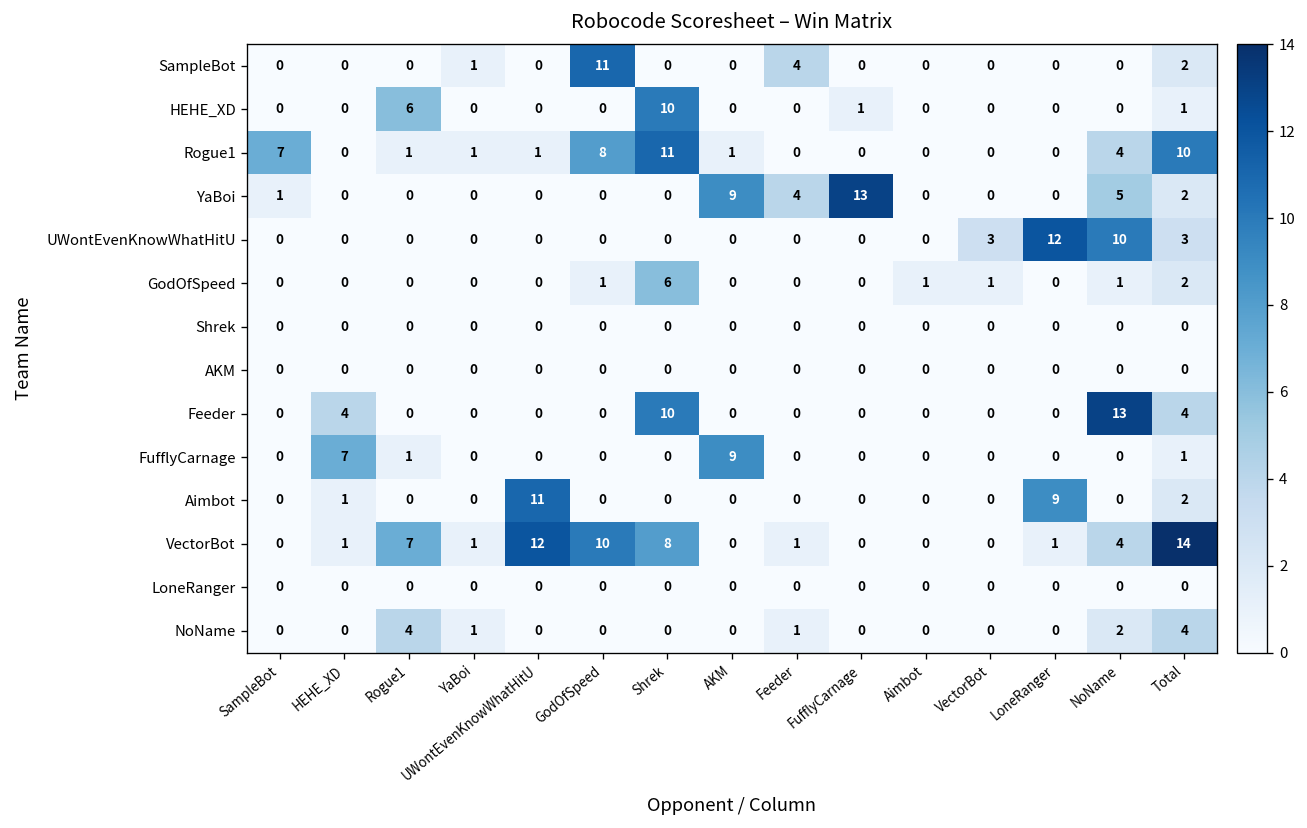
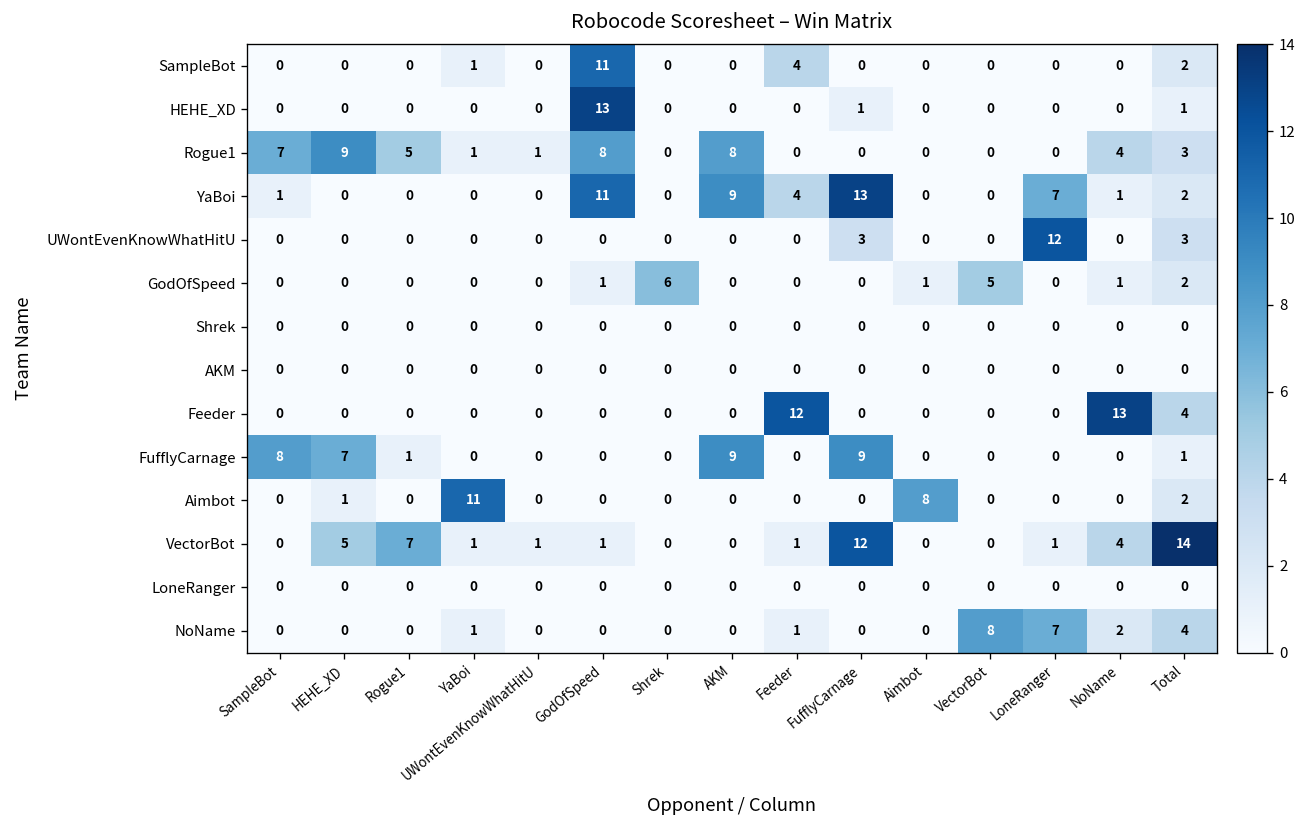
HEHE_XD, Rogue1: 6 -> 0
HEHE_XD, GodOfSpeed: 0 -> 13
HEHE_XD, Shrek: 10 -> 0
Rogue1, HEHE_XD: 0 -> 9
Rogue1, Rogue1: 1 -> 5
Rogue1, Shrek: 11 -> 0
Rogue1, AKM: 1 -> 8
Rogue1, Total: 10 -> 3
YaBoi, GodOfSpeed: 0 -> 11
YaBoi, LoneRanger: 0 -> 7
YaBoi, NoName: 5 -> 1
UWontEvenKnowWhatHitU, FufflyCarnage: 0 -> 3
UWontEvenKnowWhatHitU, VectorBot: 3 -> 0
UWontEvenKnowWhatHitU, NoName: 10 -> 0
GodOfSpeed, VectorBot: 1 -> 5
Feeder, HEHE_XD: 4 -> 0
Feeder, Shrek: 10 -> 0
Feeder, Feeder: 0 -> 12
FufflyCarnage, SampleBot: 0 -> 8
FufflyCarnage, FufflyCarnage: 0 -> 9
Aimbot, YaBoi: 0 -> 11
Aimbot, UWontEvenKnowWhatHitU: 11 -> 0
Aimbot, Aimbot: 0 -> 8
Aimbot, LoneRanger: 9 -> 0
VectorBot, HEHE_XD: 1 -> 5
VectorBot, UWontEvenKnowWhatHitU: 12 -> 1
VectorBot, GodOfSpeed: 10 -> 1
VectorBot, Shrek: 8 -> 0
VectorBot, FufflyCarnage: 0 -> 12
NoName, Rogue1: 4 -> 0
NoName, VectorBot: 0 -> 8
NoName, LoneRanger: 0 -> 7
